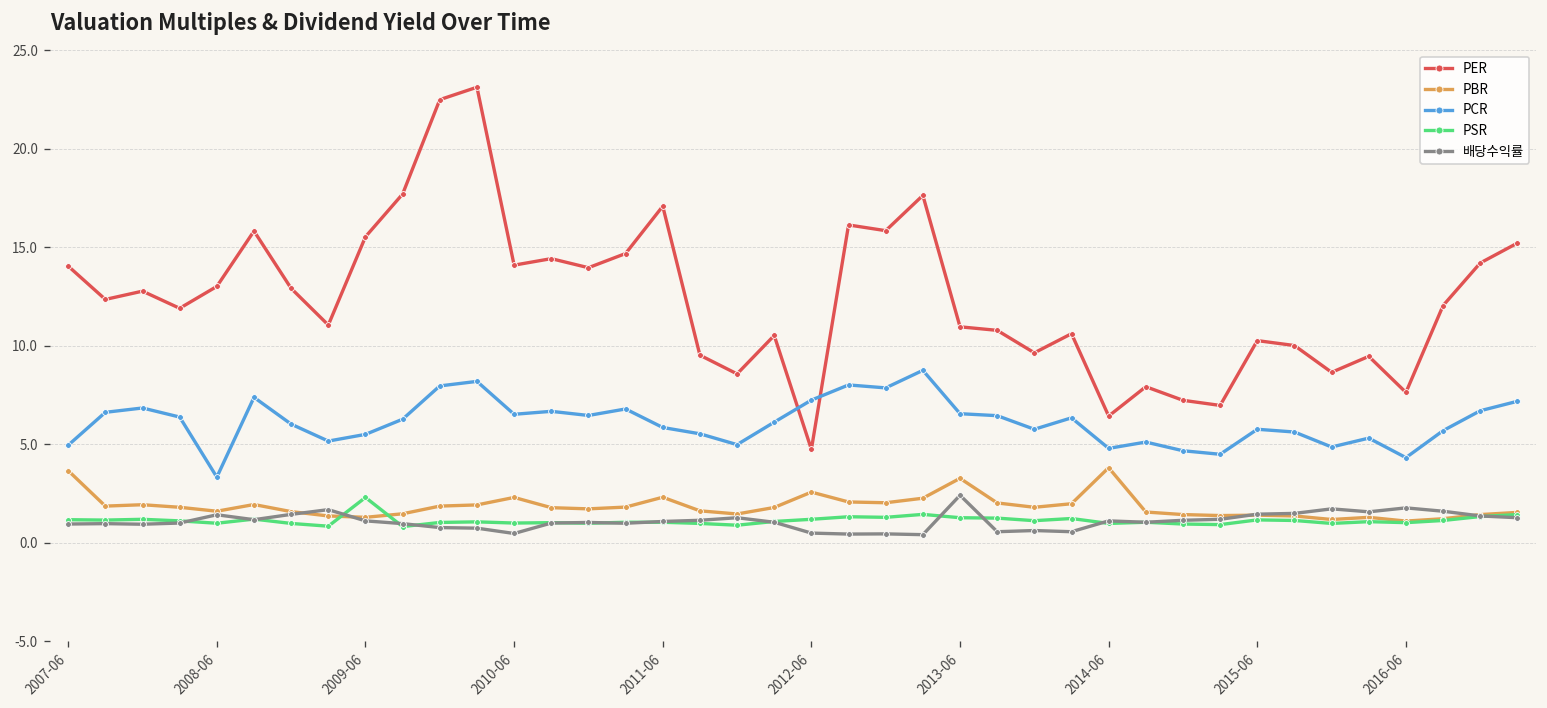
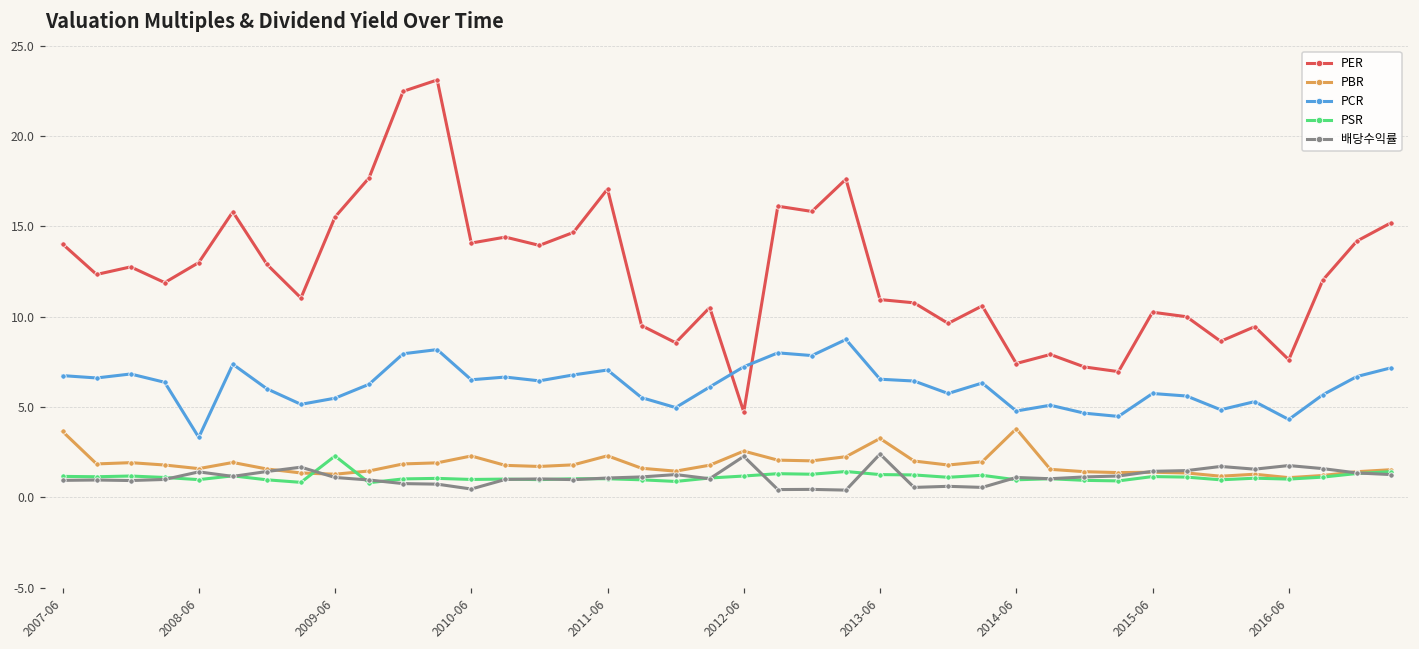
PCR, 2007-06: 4.9 -> 6.7
PCR, 2011-06: 5.8 -> 7.1
배당수익률, 2012-06: 0.5 -> 2.3
PER, 2014-06: 6.4 -> 7.4
